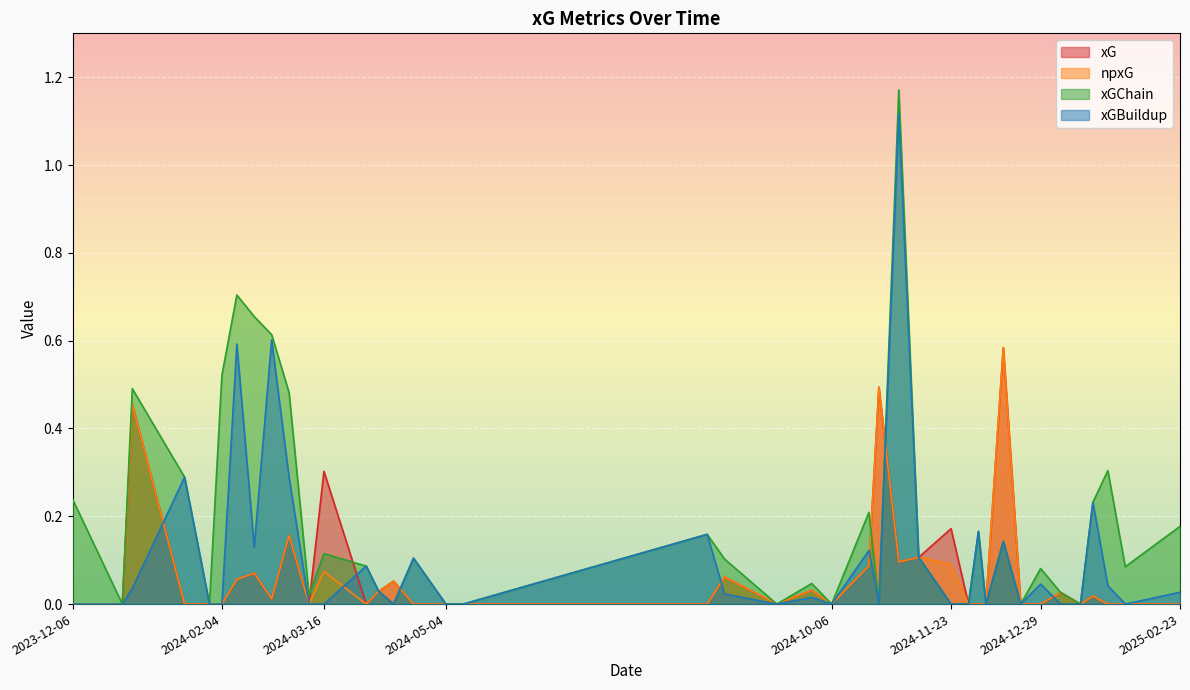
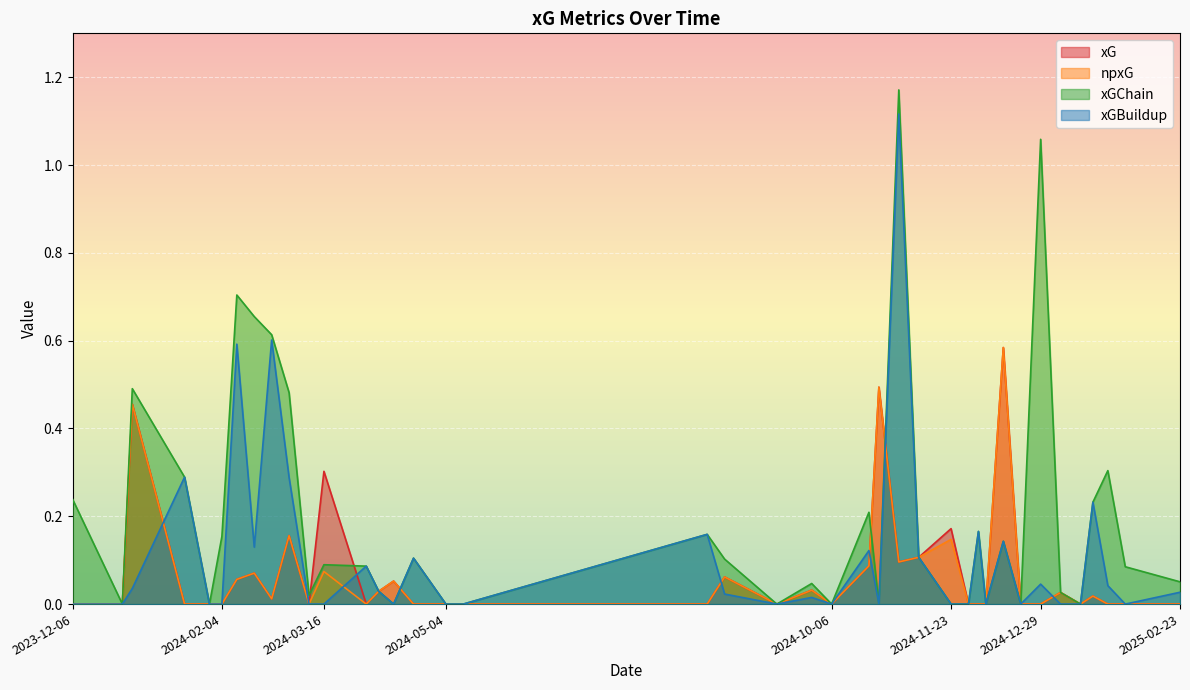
xGChain, 2024-02-04: 0.52 -> 0.15
xGChain, 2024-03-16: 0.11 -> 0.09
npxG, 2024-11-23: 0.09 -> 0.15
xGChain, 2024-12-29: 0.08 -> 1.06
xGChain, 2025-02-23: 0.18 -> 0.05
